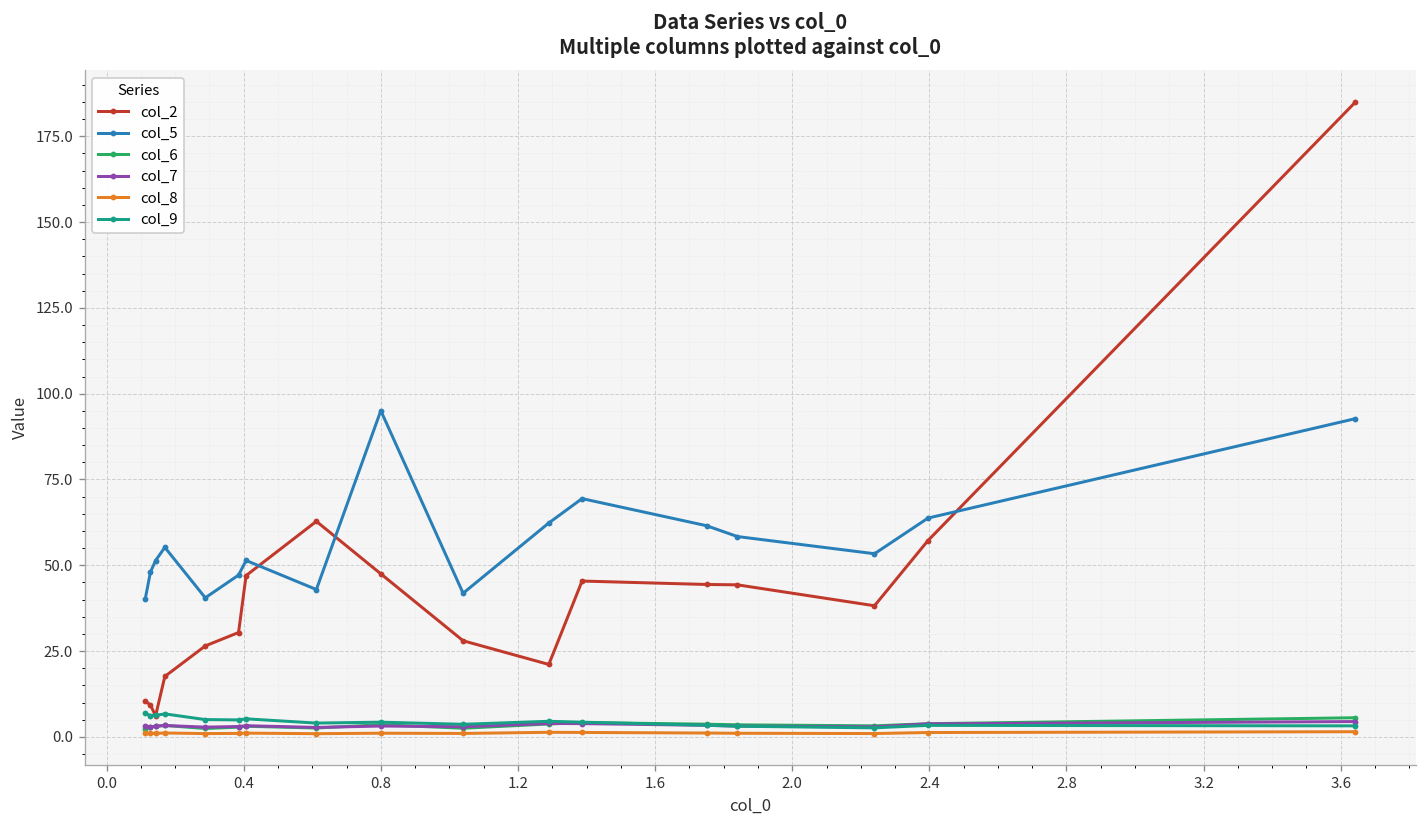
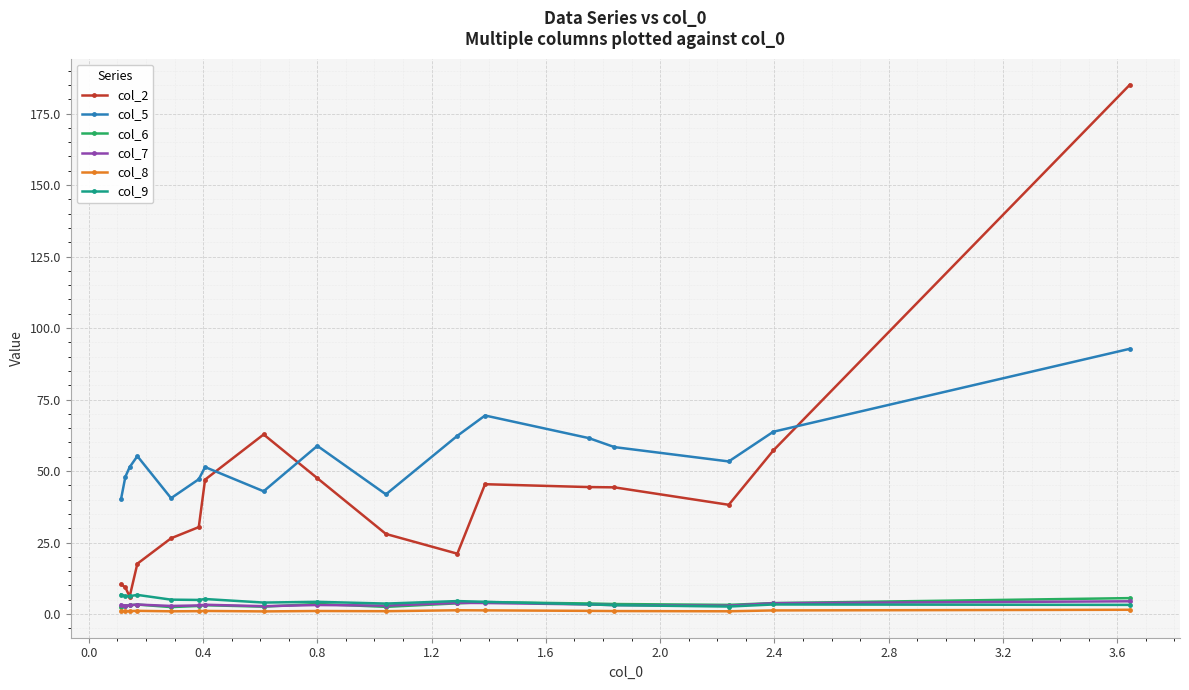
col_5, 0.8: 95 -> 59
